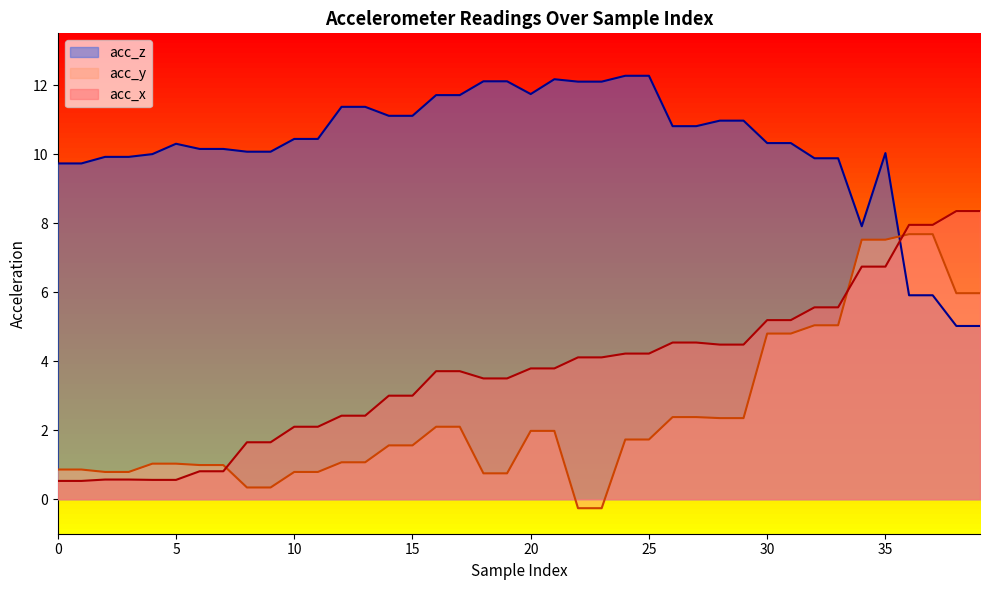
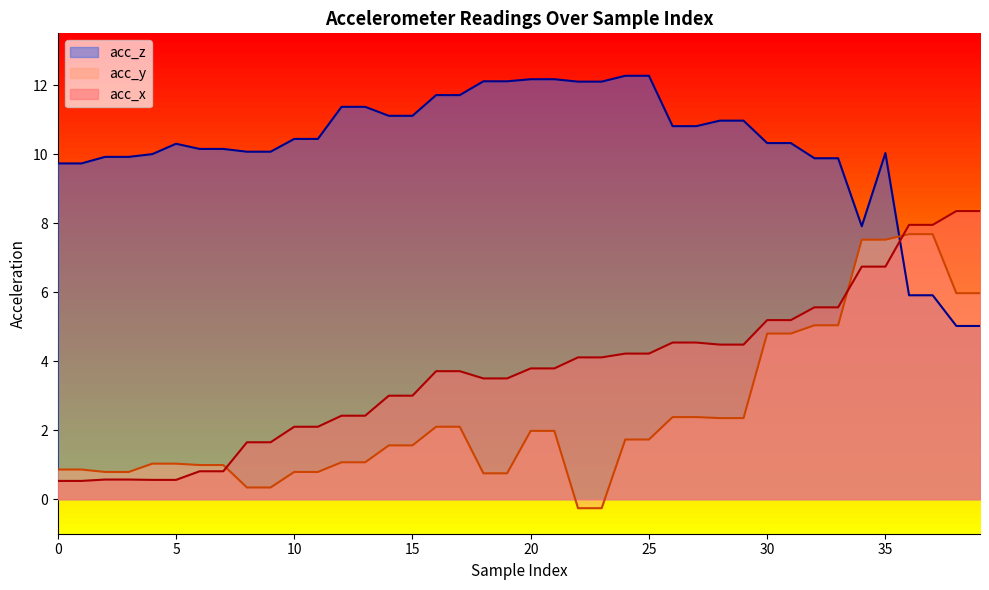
acc_z, 20: 11.7 -> 12.2
